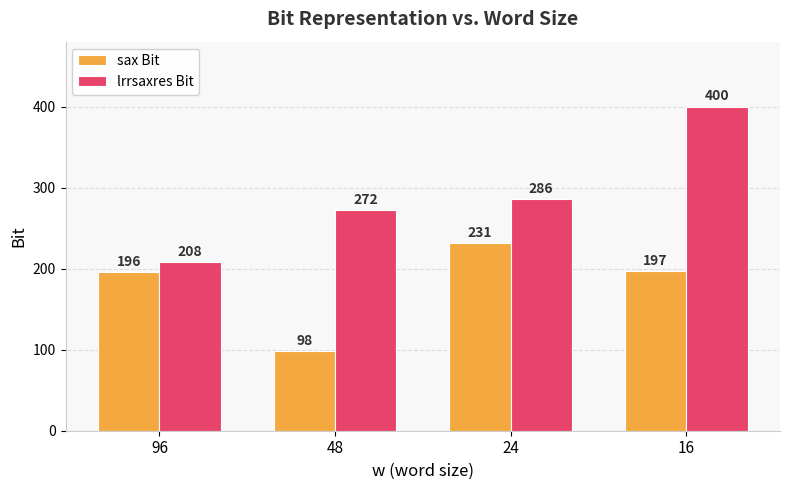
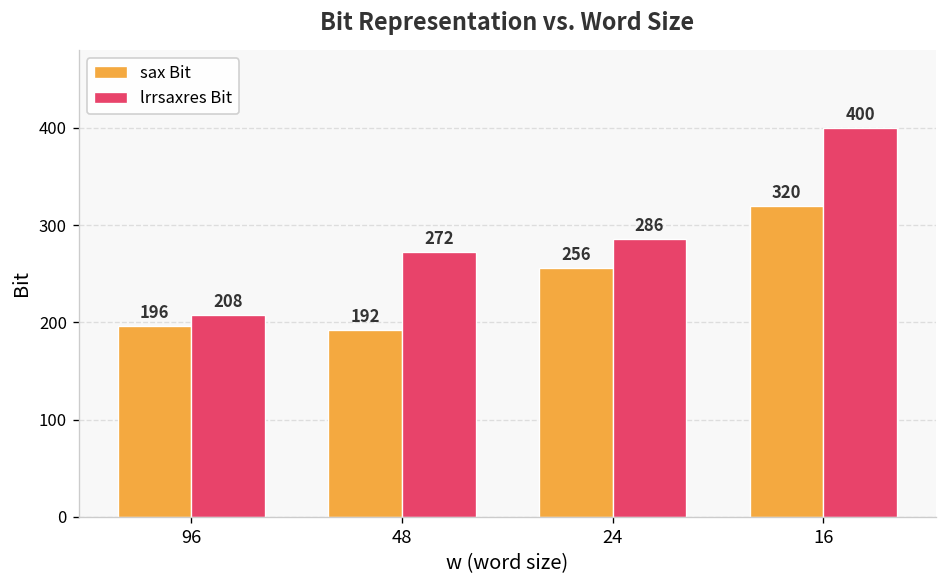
sax Bit, 48: 98 -> 192
sax Bit, 24: 231 -> 256
sax Bit, 16: 197 -> 320
